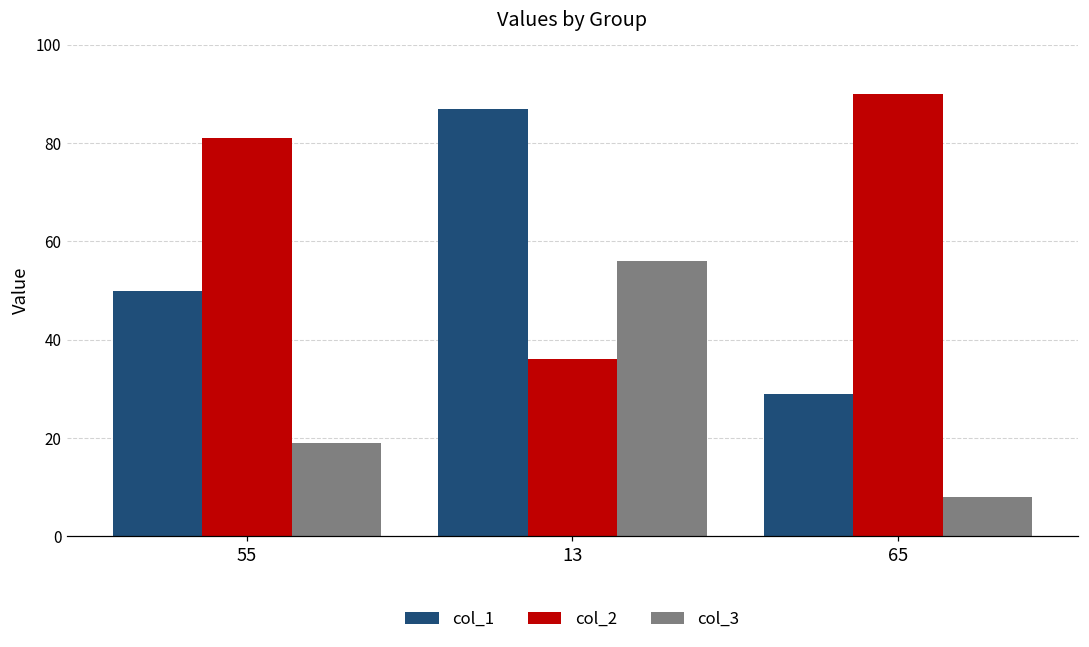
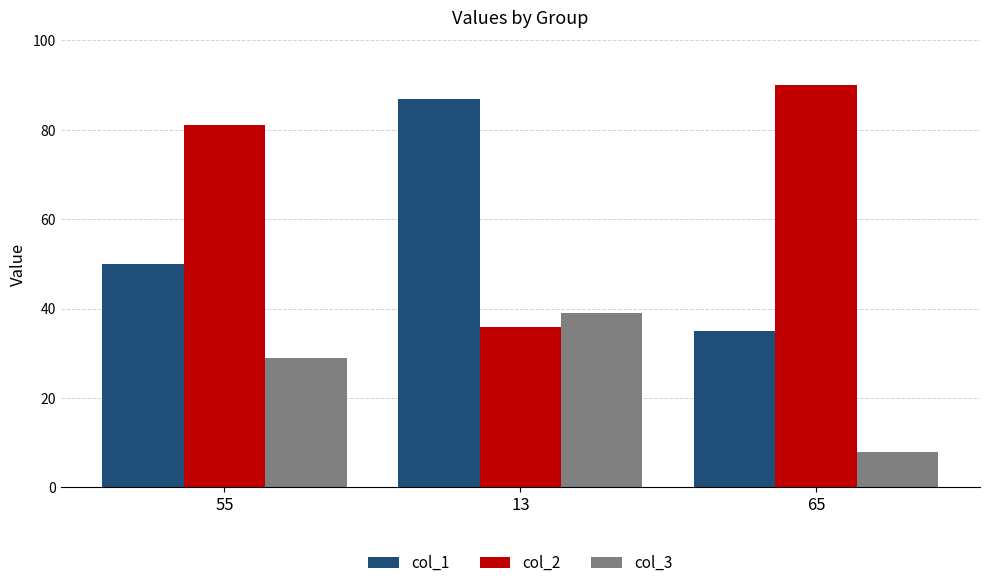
col_3, 55: 19 -> 29
col_3, 13: 56 -> 39
col_1, 65: 29 -> 35
